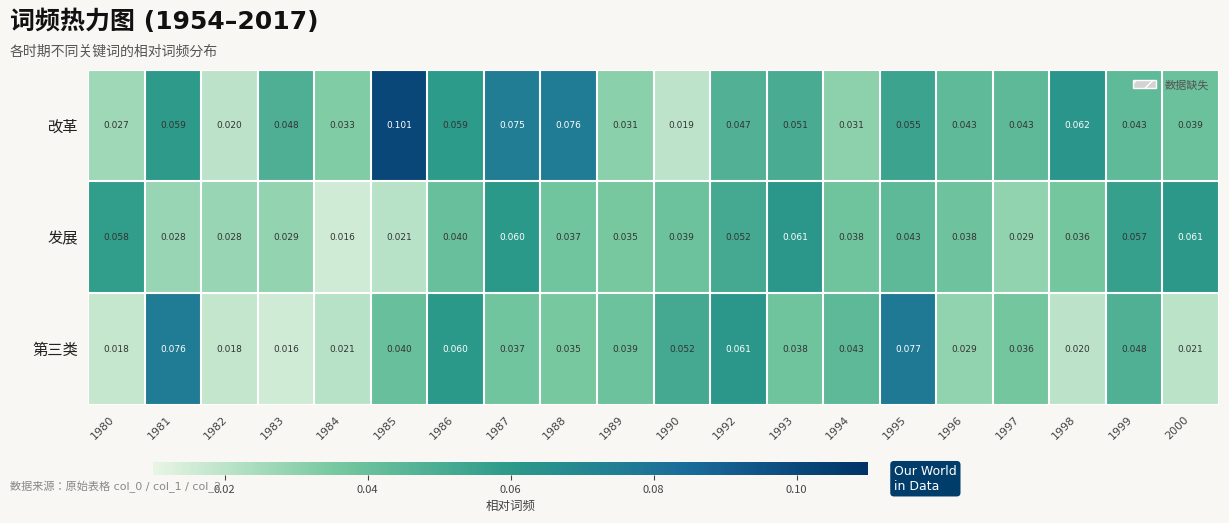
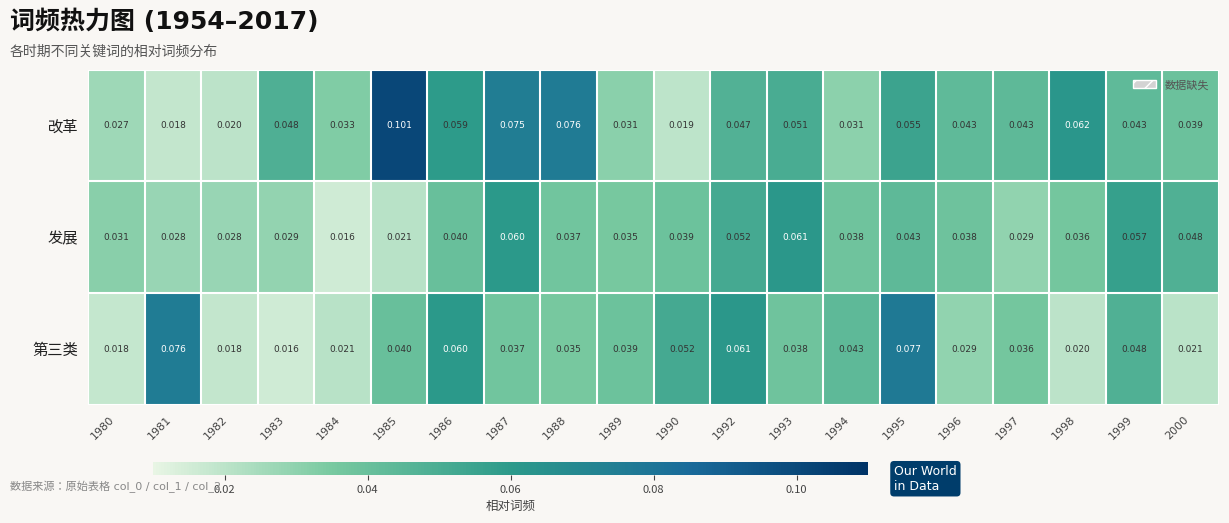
改革, 1981: 0.059 -> 0.018
发展, 1980: 0.058 -> 0.031
发展, 2000: 0.061 -> 0.048
